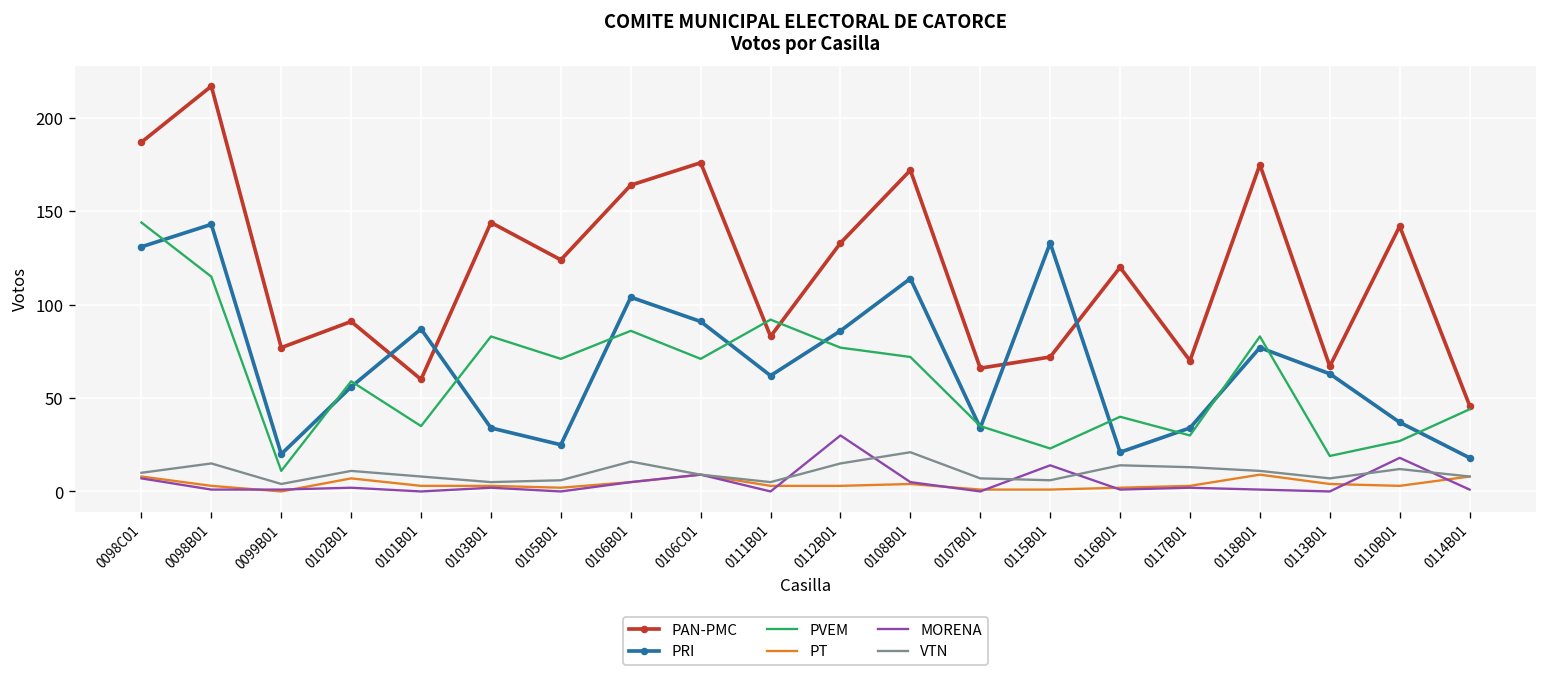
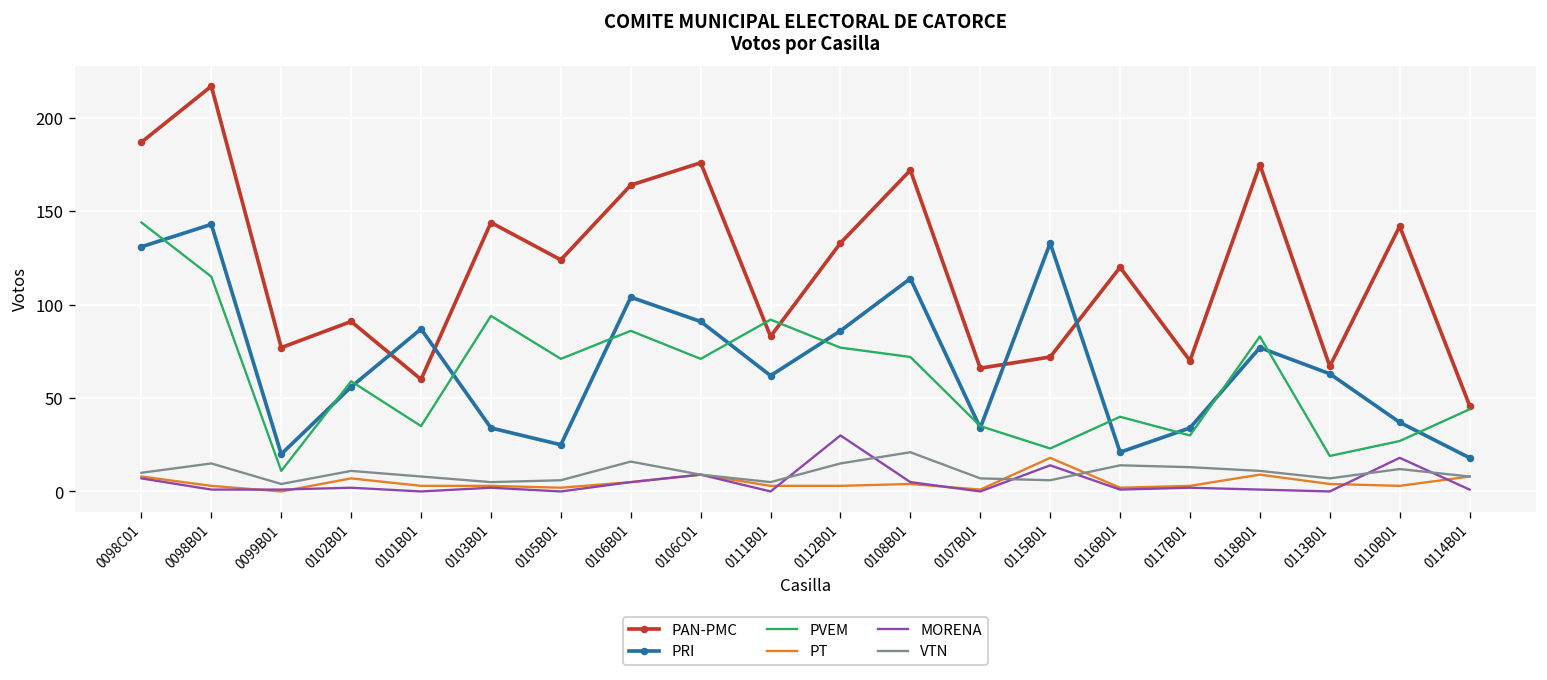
PVEM, 0103B01: 83 -> 94
PT, 0115B01: 1 -> 18
